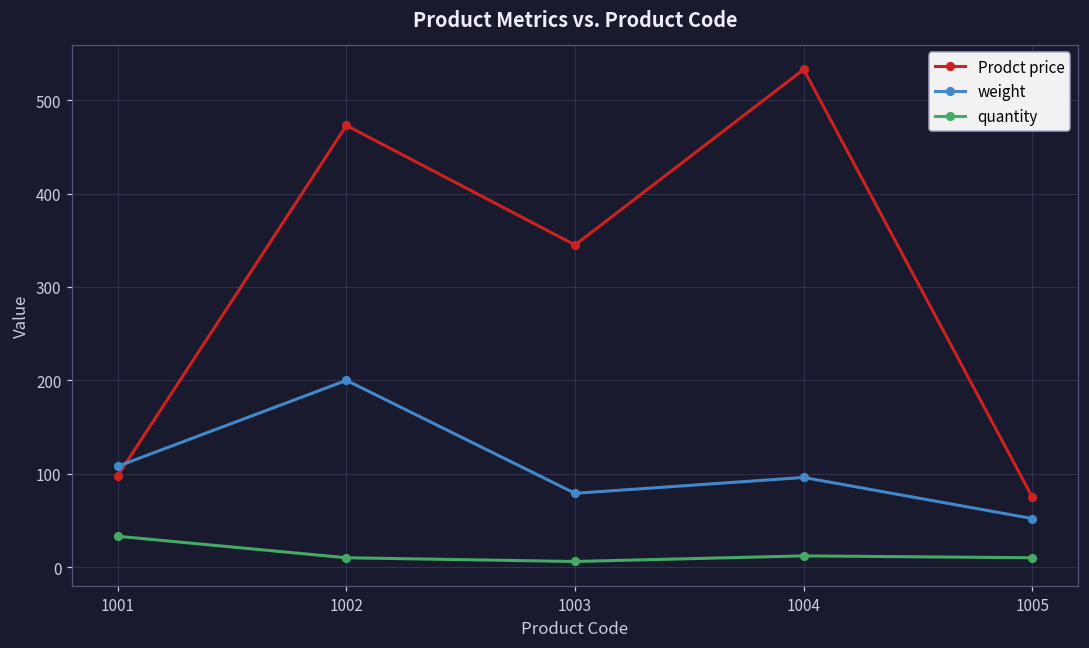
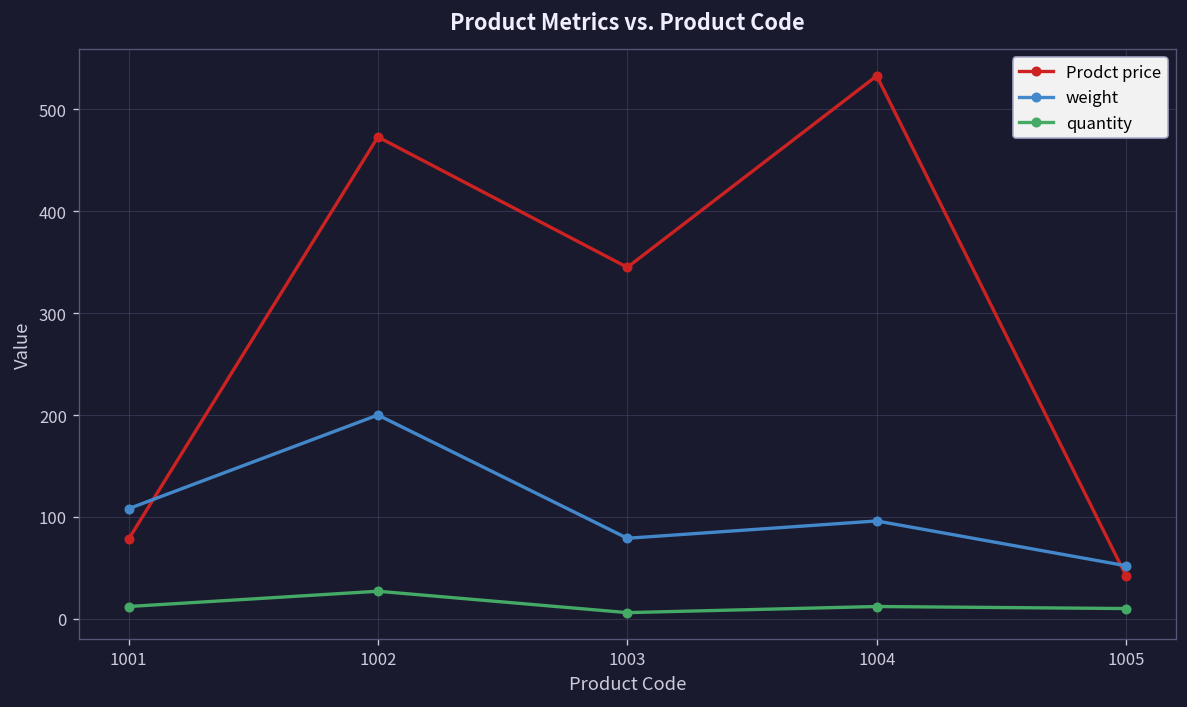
Prodct price, 1001: 100 -> 80
quantity, 1001: 30 -> 10
quantity, 1002: 10 -> 30
Prodct price, 1005: 80 -> 40
